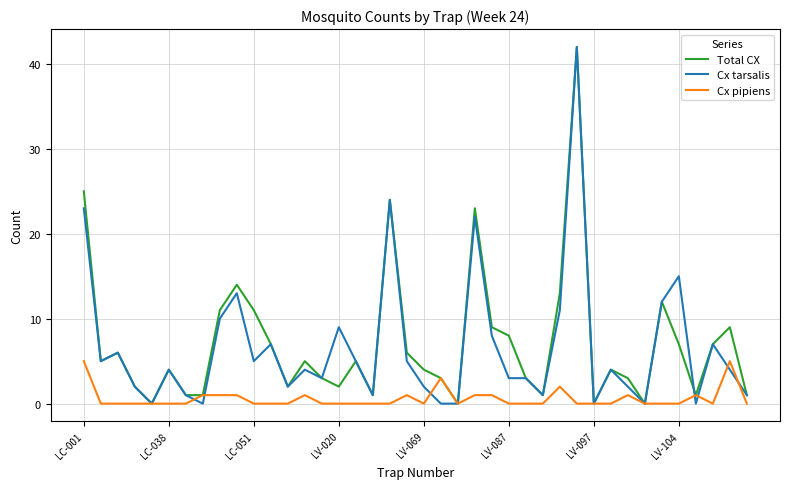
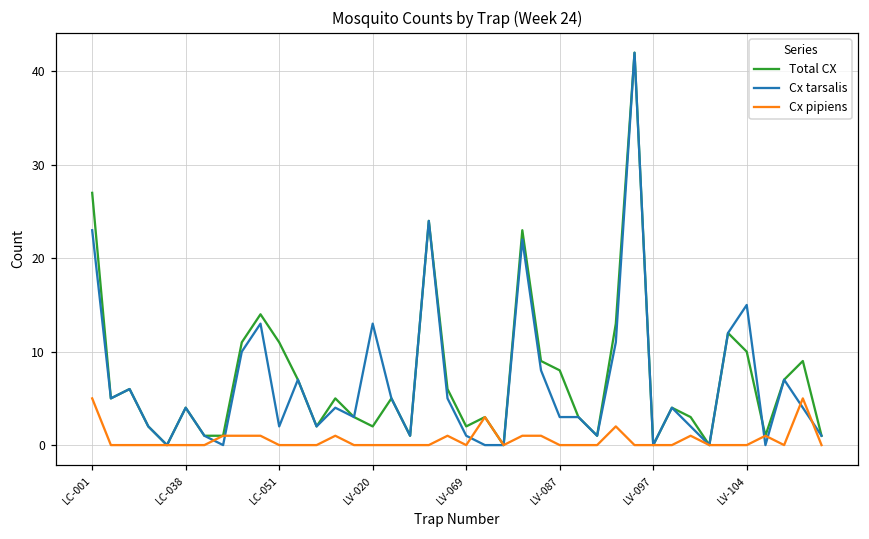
Total CX, LC-001: 25 -> 27
Cx tarsalis, LC-051: 5 -> 2
Cx tarsalis, LV-020: 9 -> 13
Total CX, LV-069: 4 -> 2
Cx tarsalis, LV-069: 2 -> 1
Total CX, LV-104: 7 -> 10
